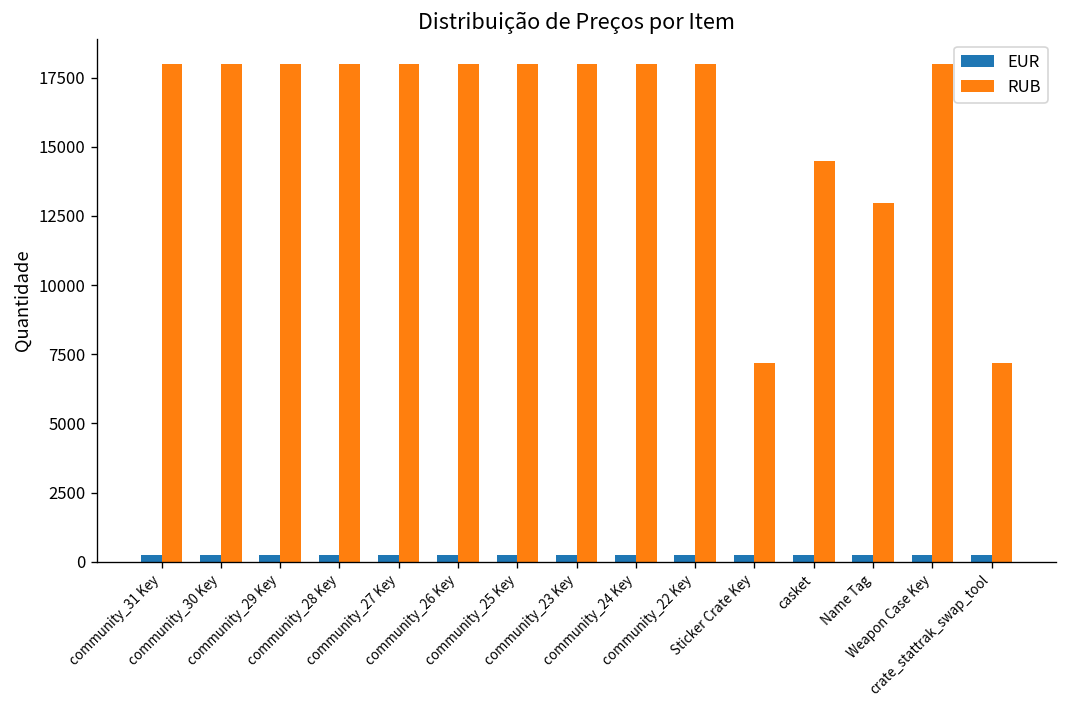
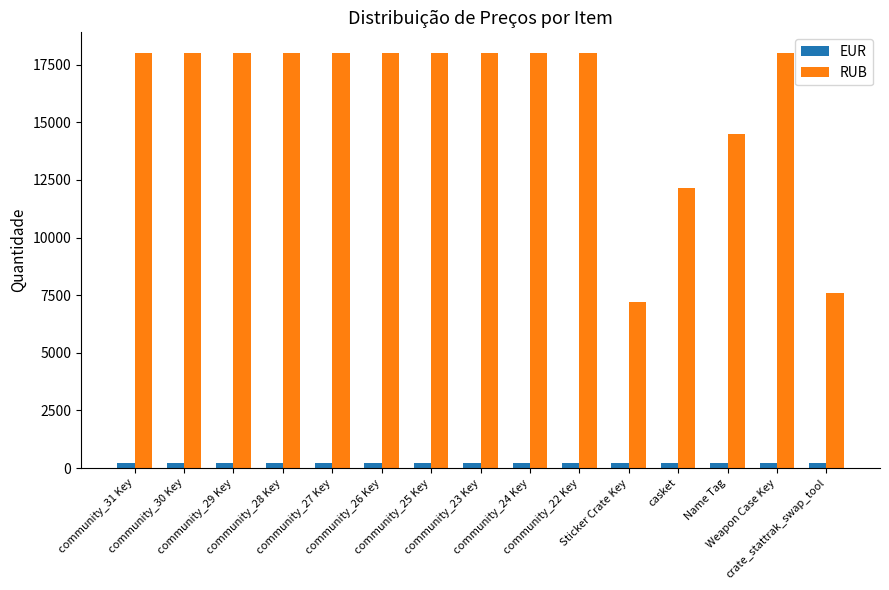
RUB, casket: 14500 -> 12100
RUB, Name Tag: 13000 -> 14500
RUB, crate_stattrak_swap_tool: 7200 -> 7600
